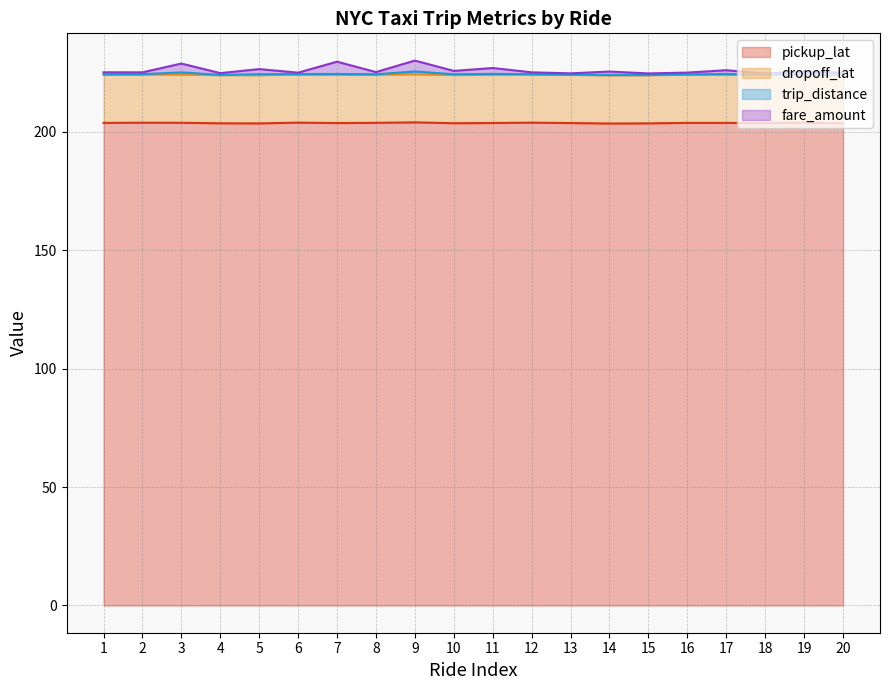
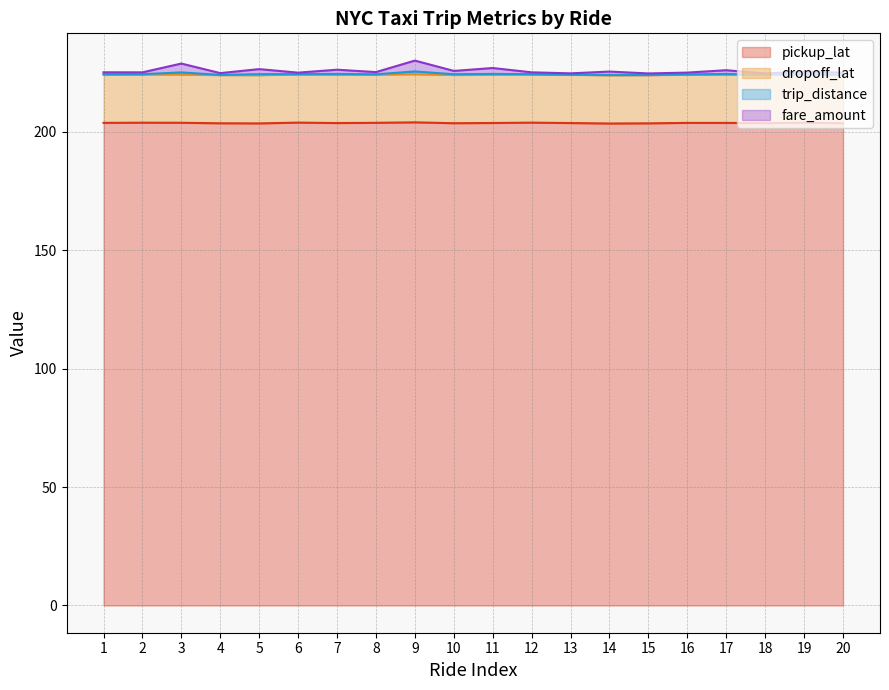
fare_amount, 7: 5 -> 2
